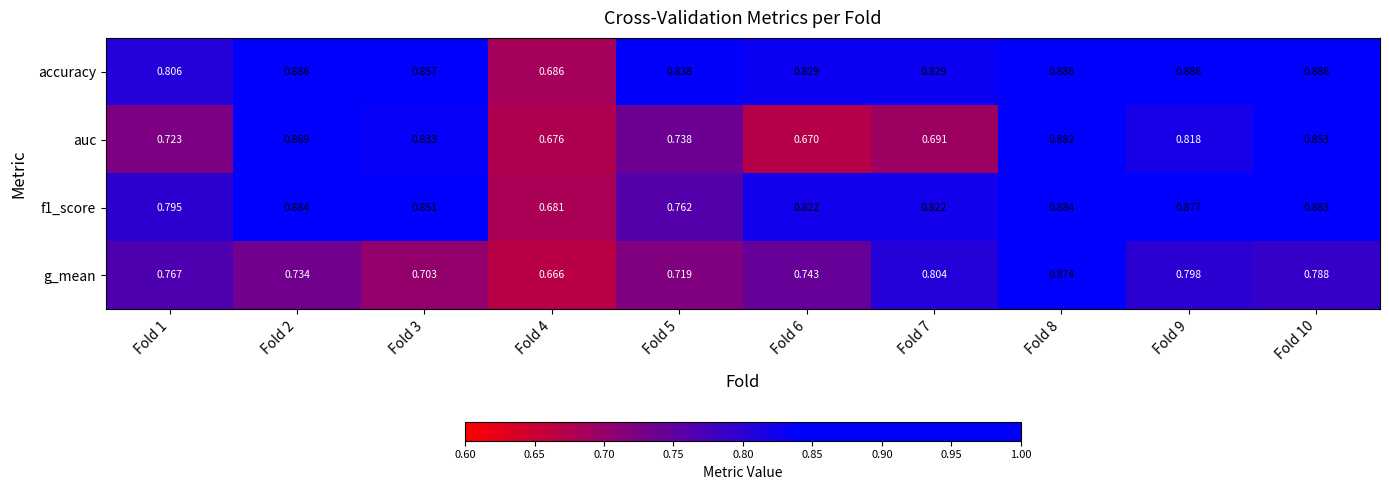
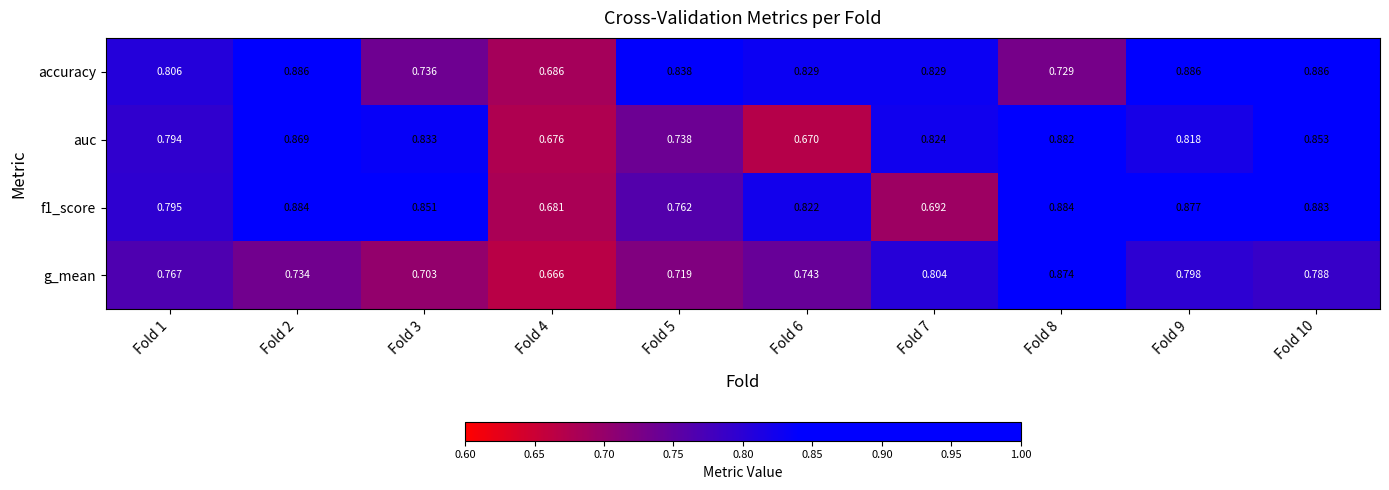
accuracy, Fold 3: 0.857 -> 0.736
accuracy, Fold 8: 0.886 -> 0.729
auc, Fold 1: 0.723 -> 0.794
auc, Fold 7: 0.691 -> 0.824
f1_score, Fold 7: 0.822 -> 0.692
